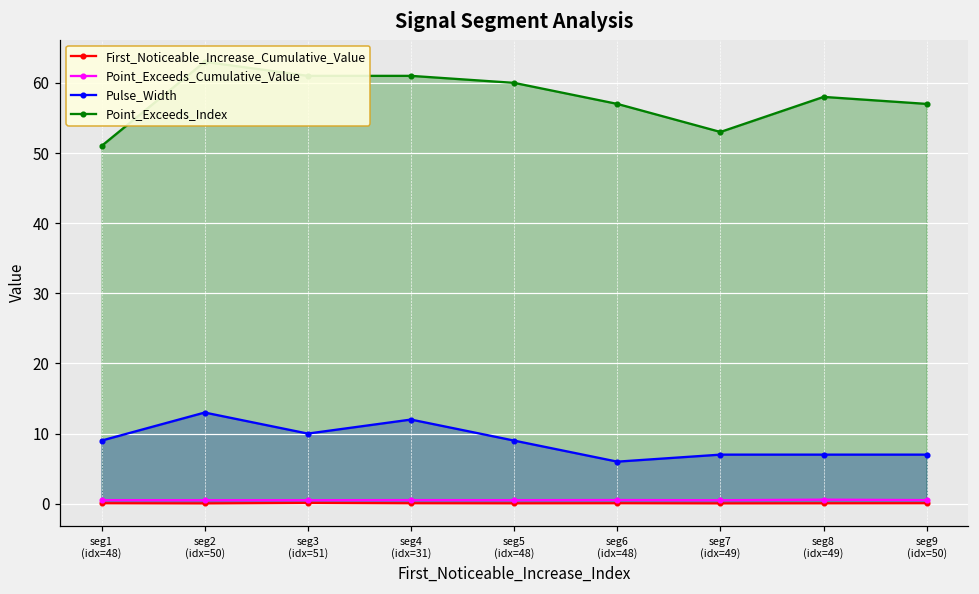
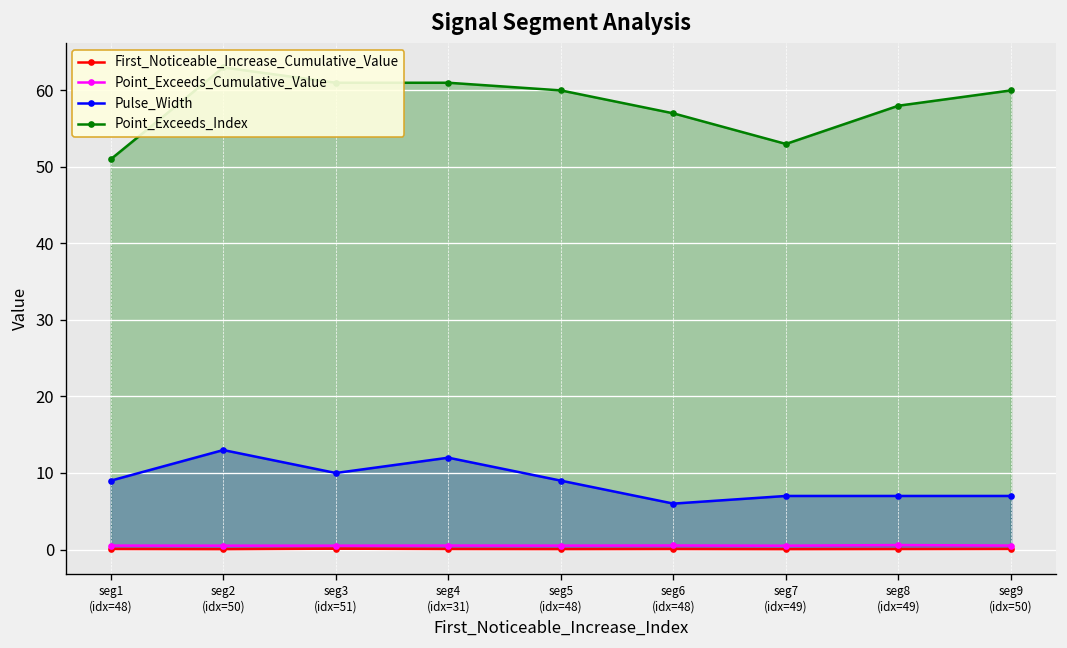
Point_Exceeds_Index, seg9 (idx=50): 57 -> 60
